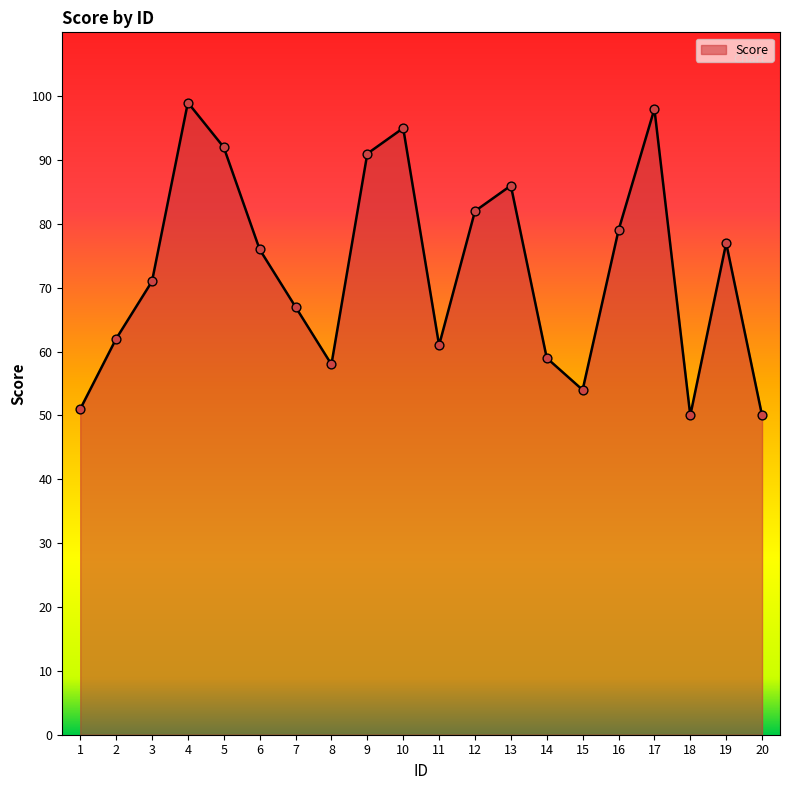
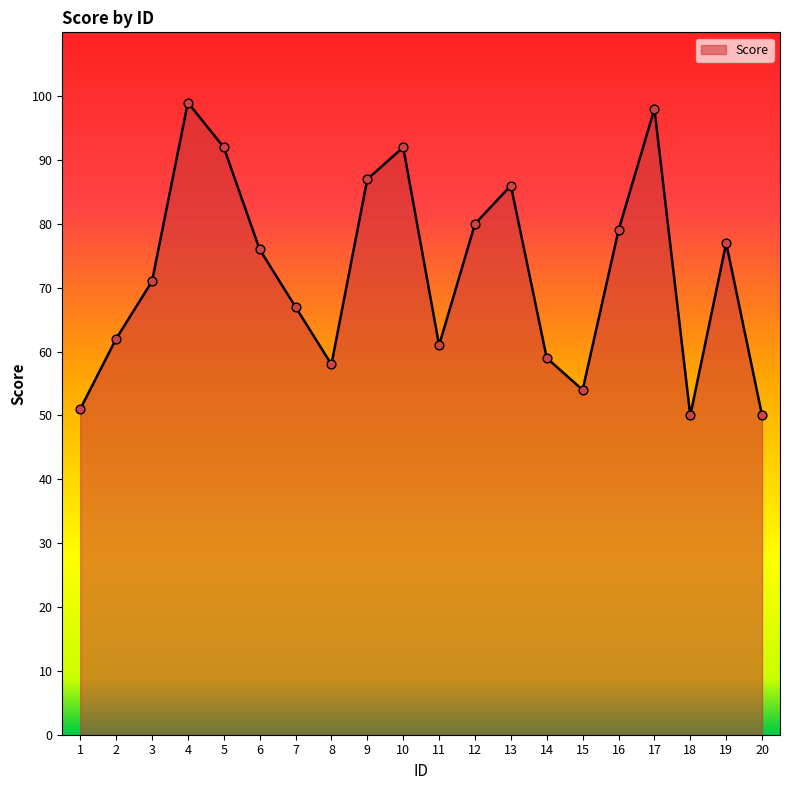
9: 91 -> 87
10: 95 -> 92
12: 82 -> 80
